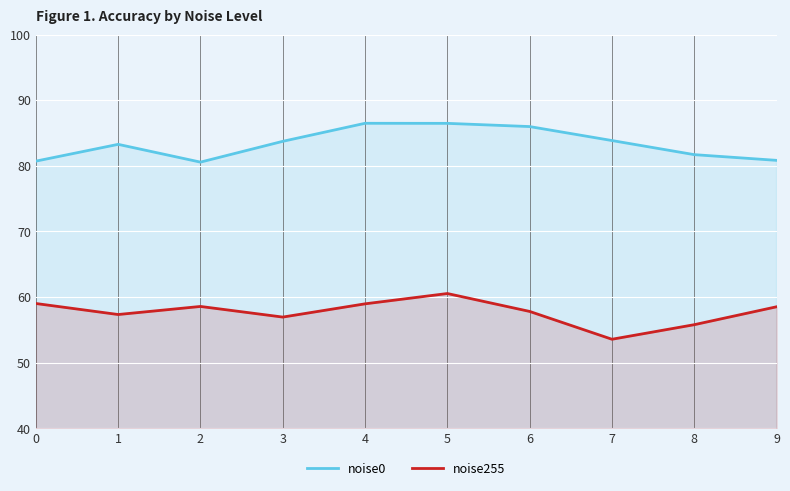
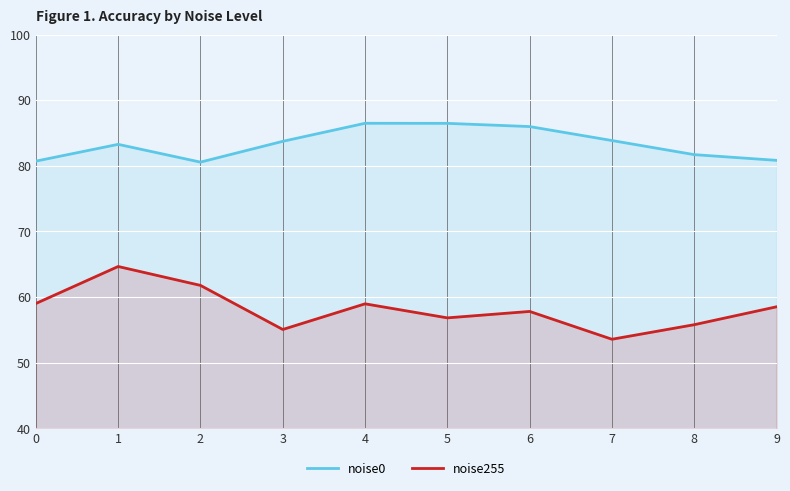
noise255, 1: 57 -> 65
noise255, 2: 59 -> 62
noise255, 3: 57 -> 55
noise255, 5: 61 -> 57
